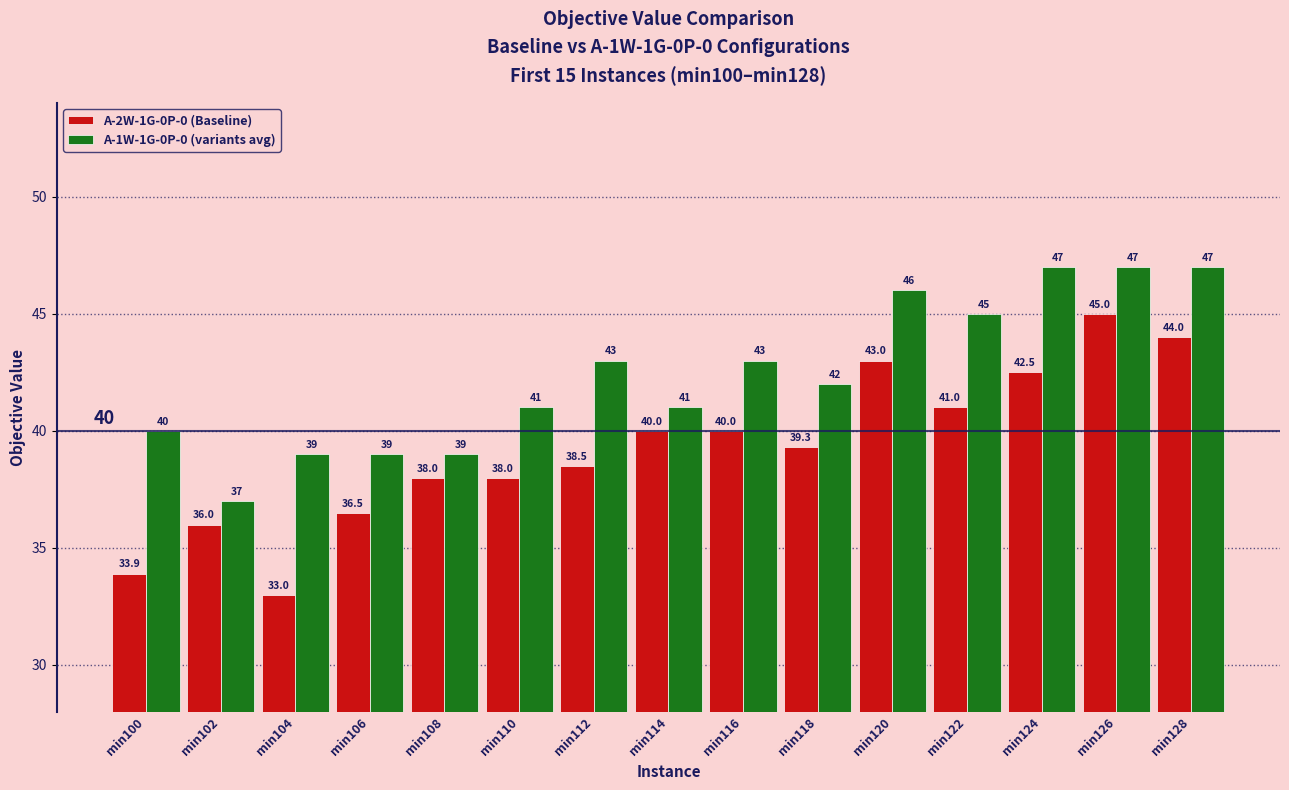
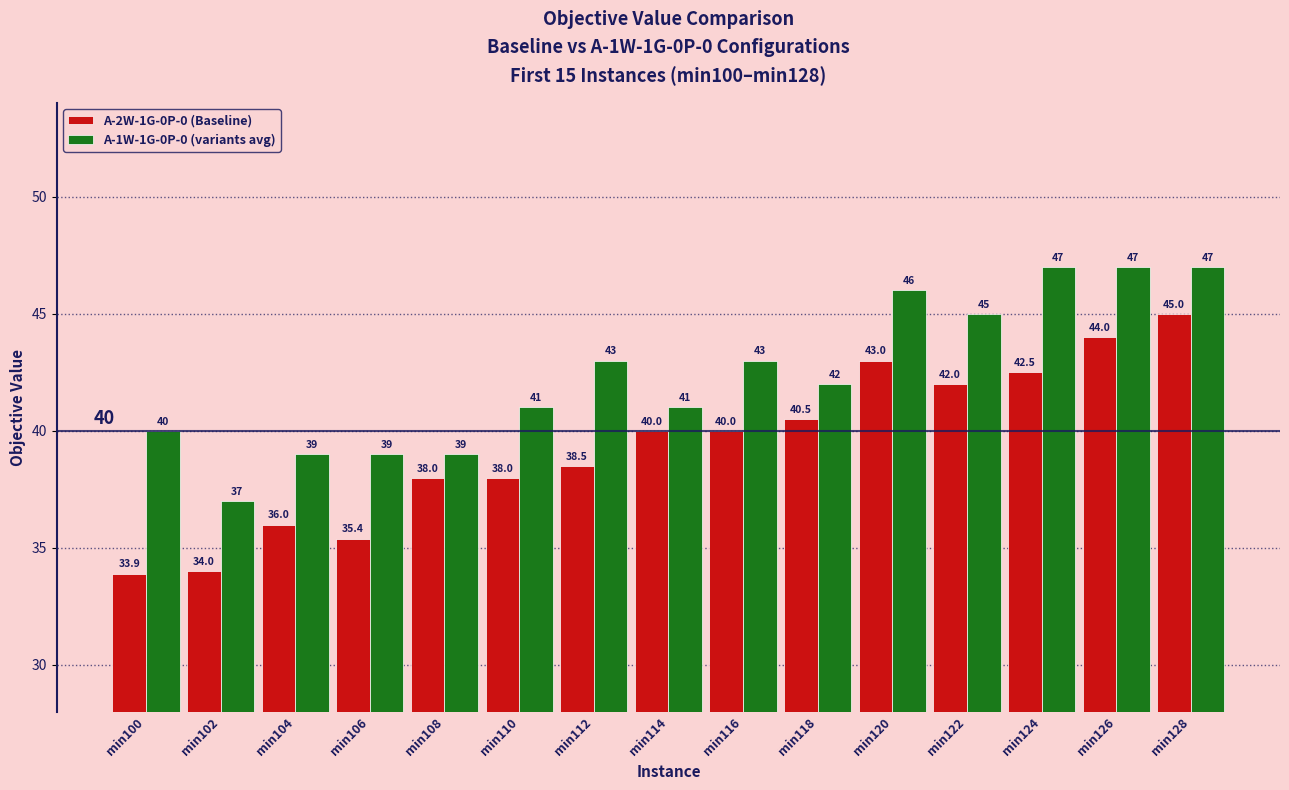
A-2W-1G-0P-0 (Baseline), min102: 36.0 -> 34.0
A-2W-1G-0P-0 (Baseline), min104: 33.0 -> 36.0
A-2W-1G-0P-0 (Baseline), min106: 36.5 -> 35.4
A-2W-1G-0P-0 (Baseline), min118: 39.3 -> 40.5
A-2W-1G-0P-0 (Baseline), min122: 41.0 -> 42.0
A-2W-1G-0P-0 (Baseline), min126: 45.0 -> 44.0
A-2W-1G-0P-0 (Baseline), min128: 44.0 -> 45.0
